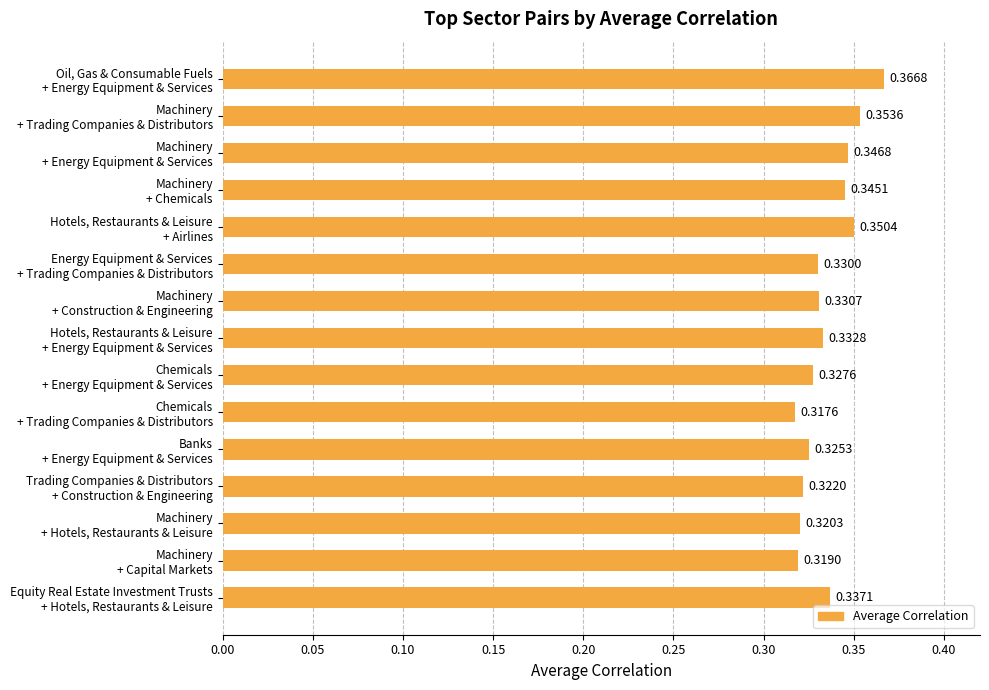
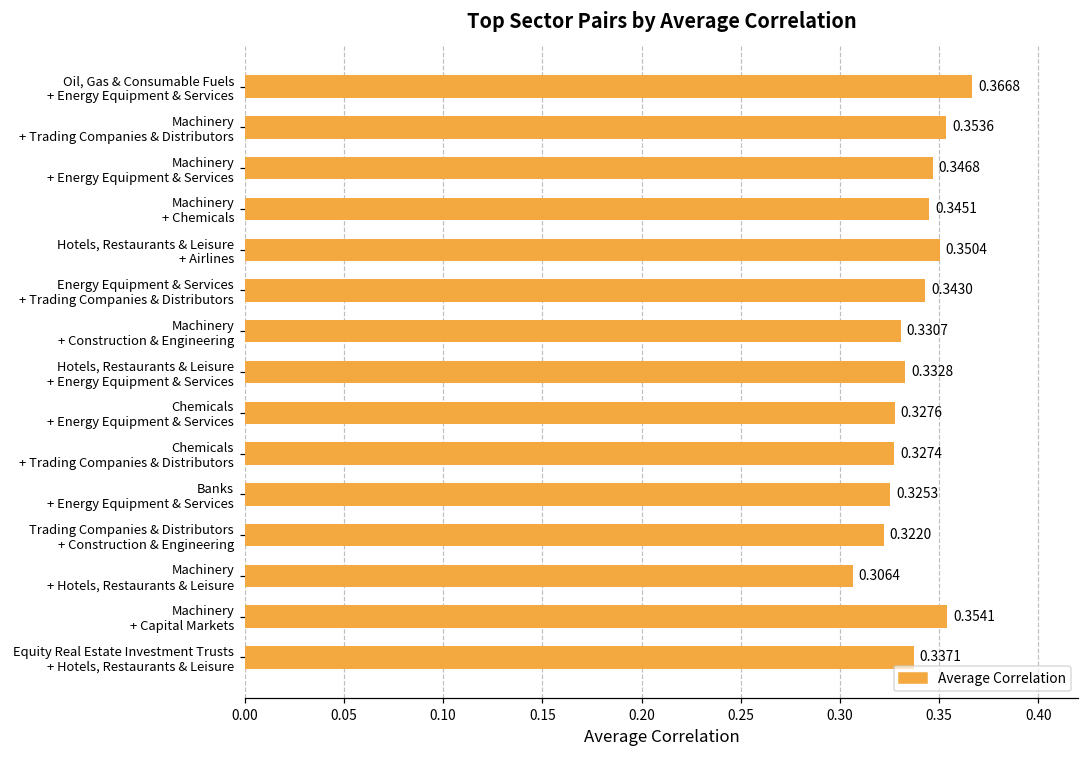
Energy Equipment & Services + Trading Companies & Distributors: 0.3300 -> 0.3430
Chemicals + Trading Companies & Distributors: 0.3176 -> 0.3274
Machinery + Hotels, Restaurants & Leisure: 0.3203 -> 0.3064
Machinery + Capital Markets: 0.3190 -> 0.3541
